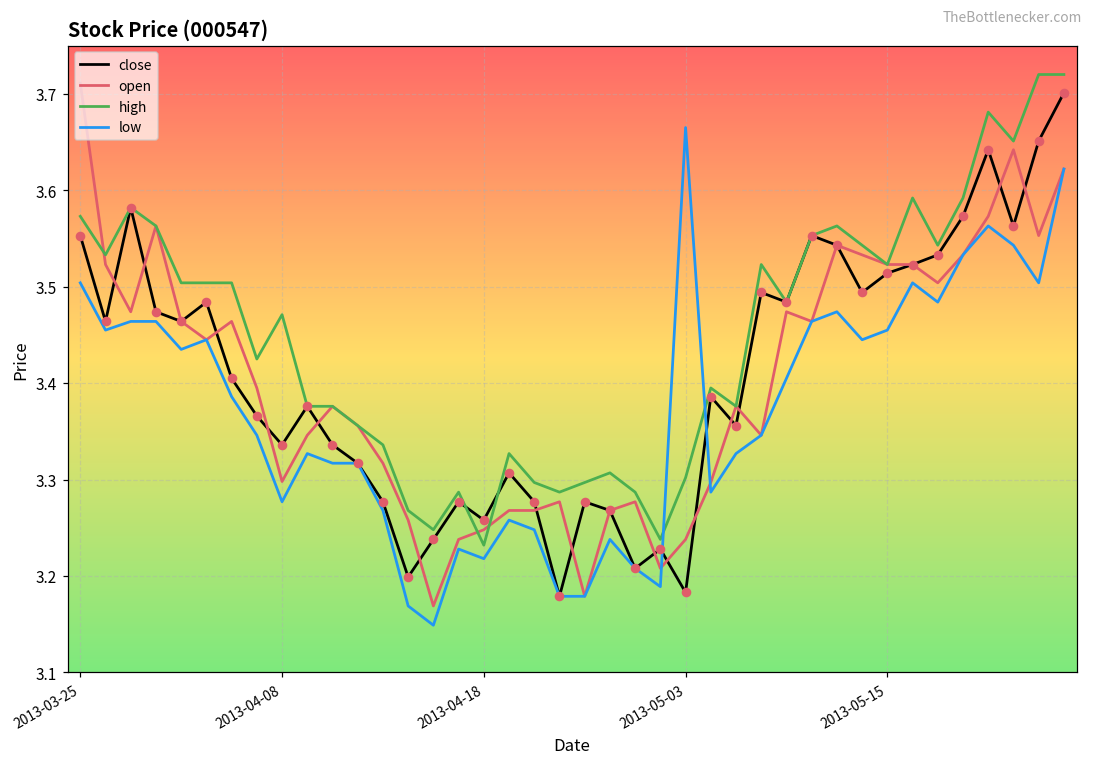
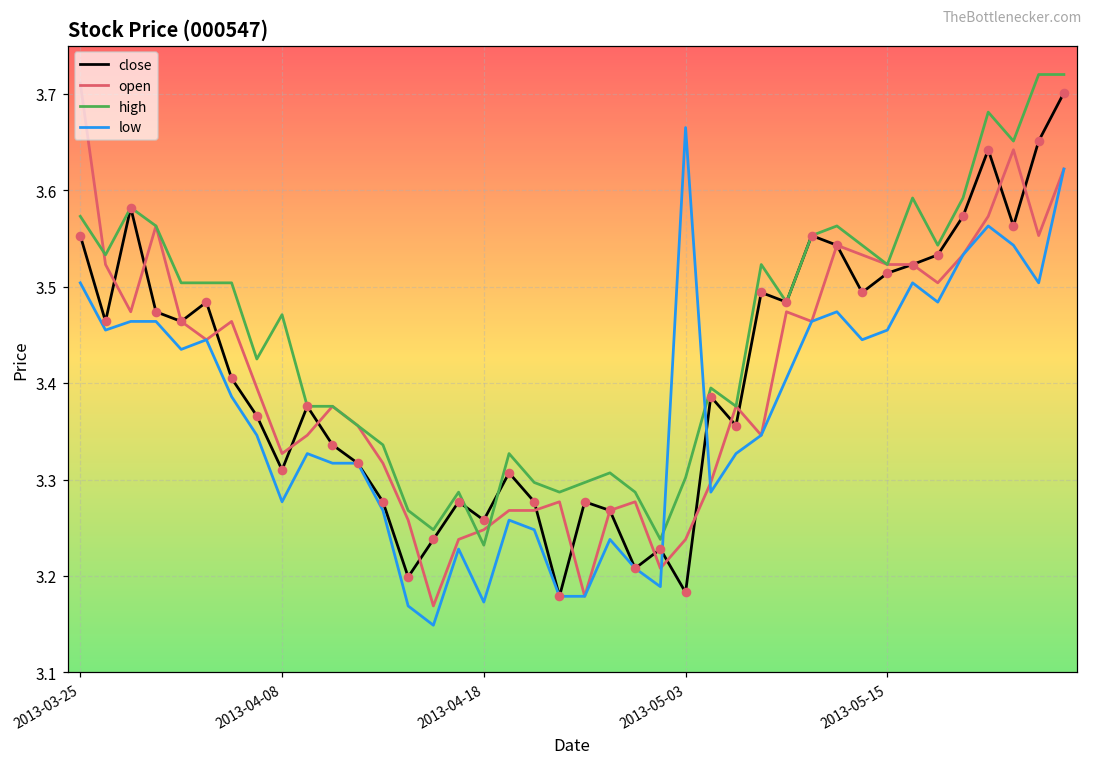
close, 2013-04-08: 3.34 -> 3.31
open, 2013-04-08: 3.30 -> 3.33
low, 2013-04-18: 3.22 -> 3.17
